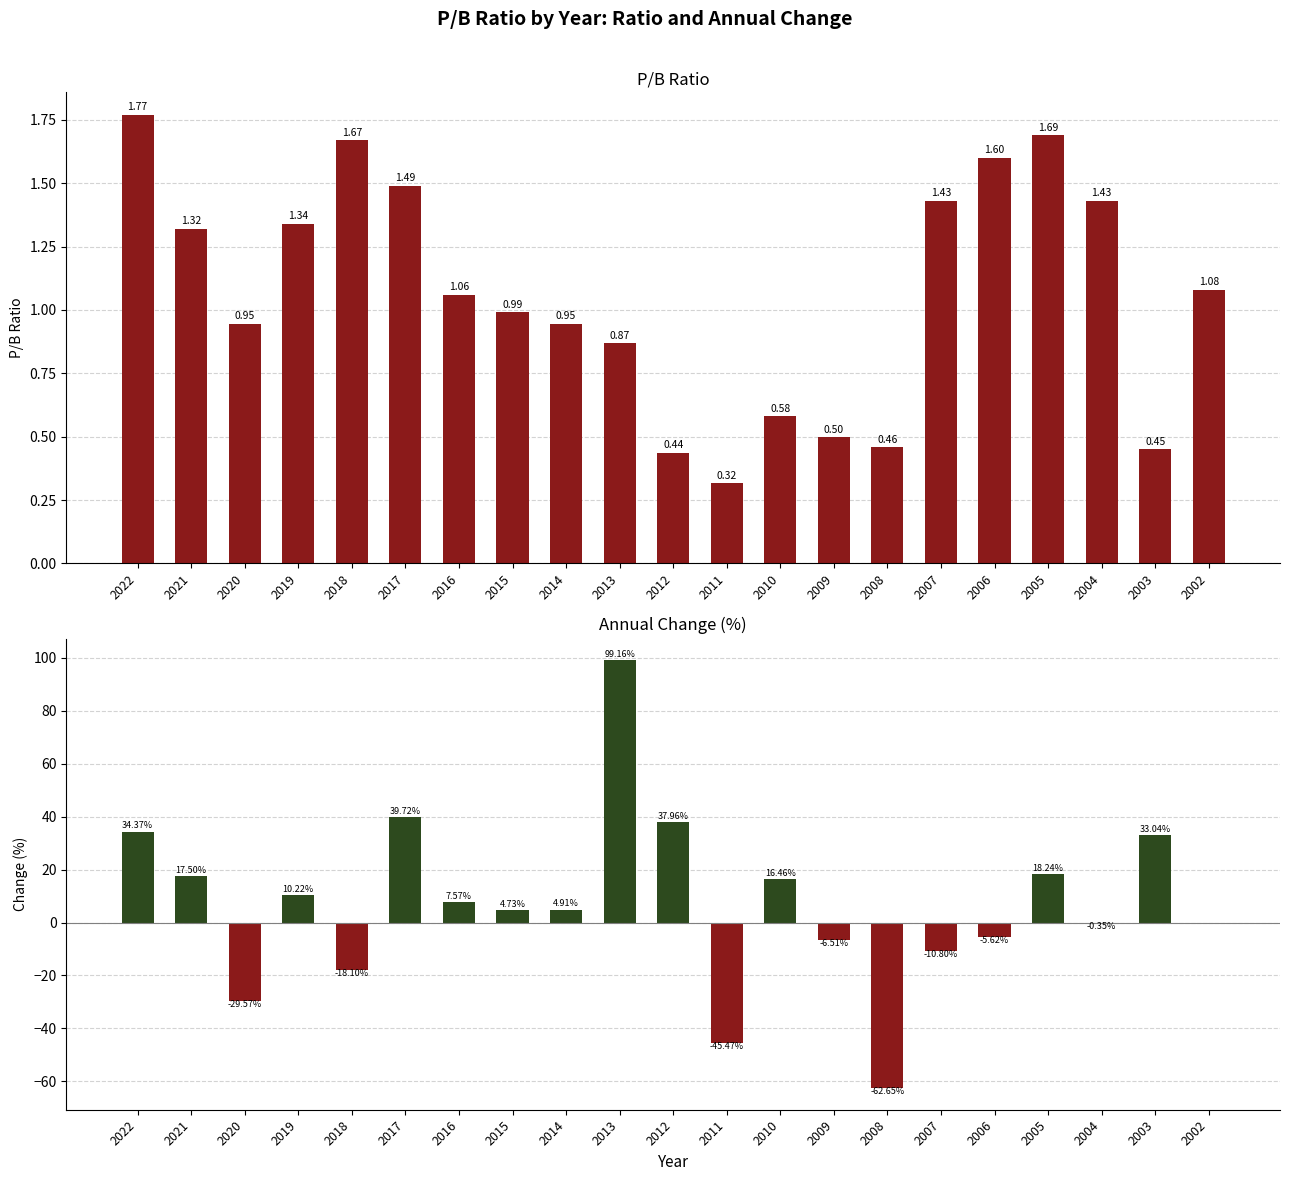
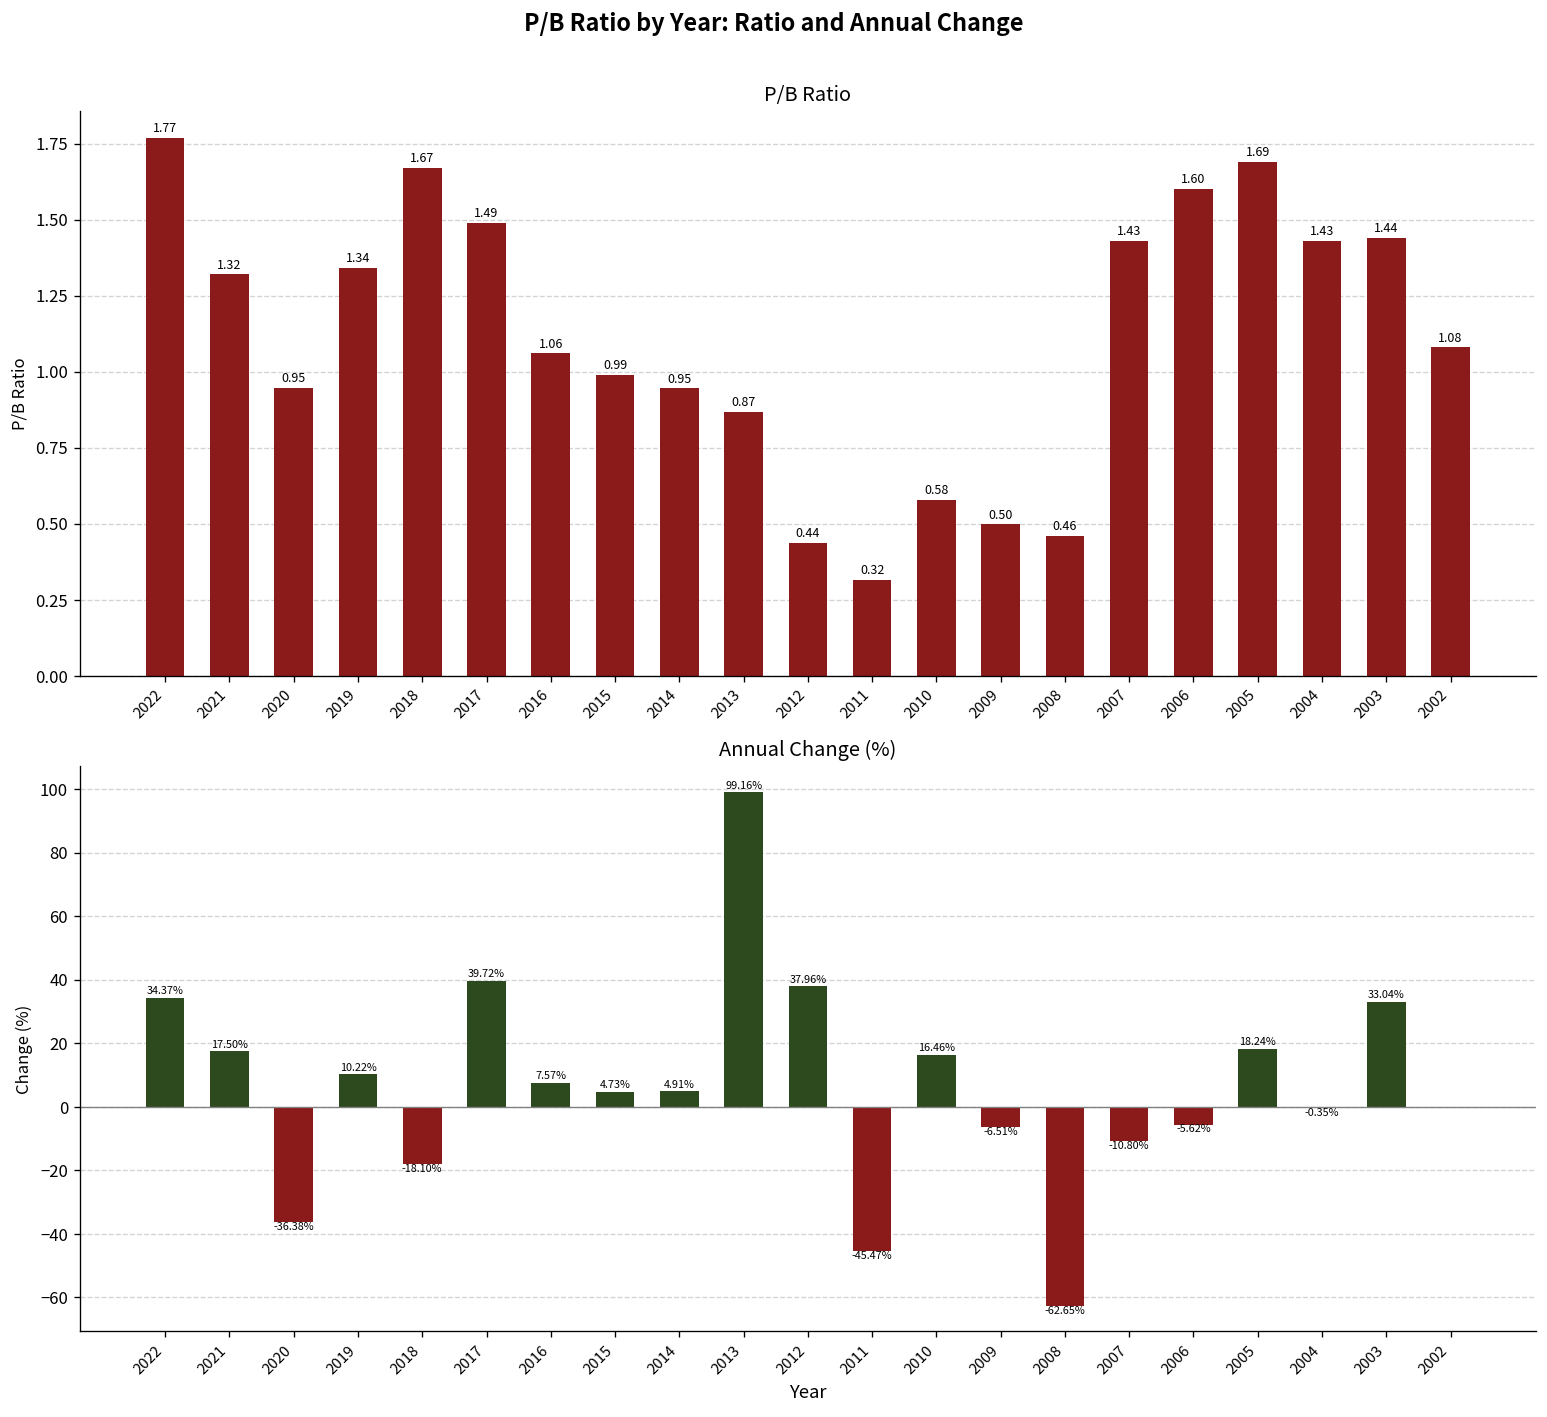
P/B Ratio, 2003: 0.45 -> 1.44
Annual Change (%), 2020: -29.57% -> -36.38%
